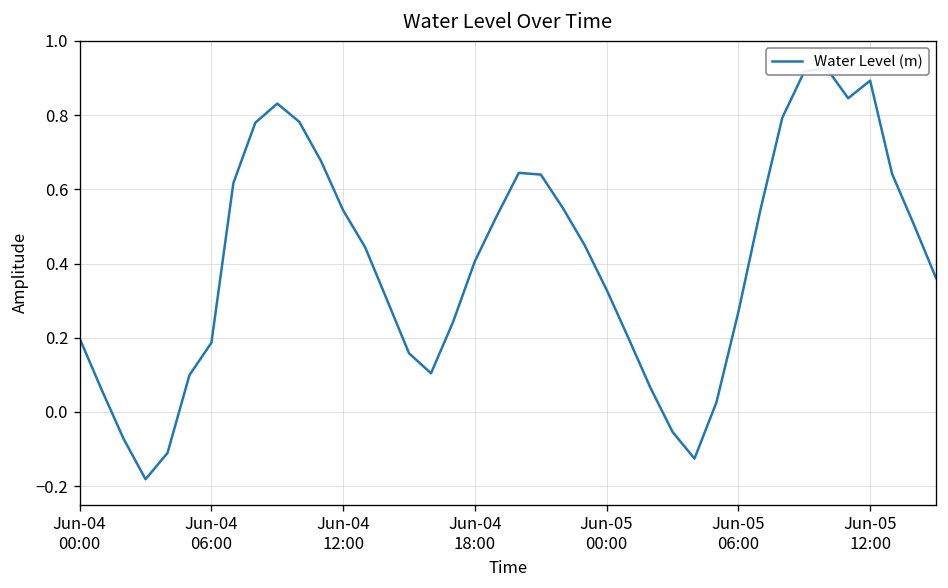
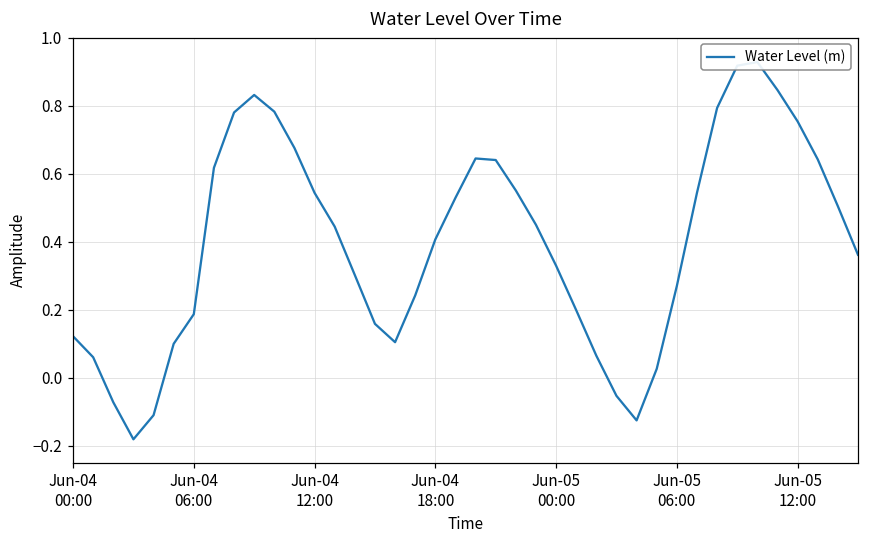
Jun-04 00:00: 0.20 -> 0.12
Jun-05 12:00: 0.89 -> 0.75
